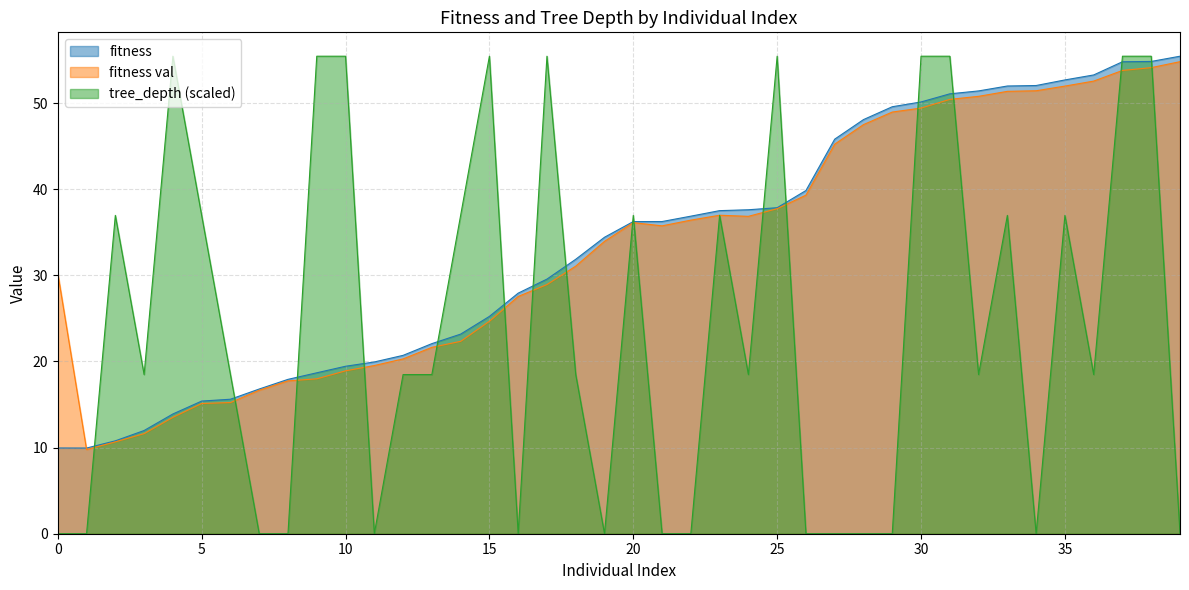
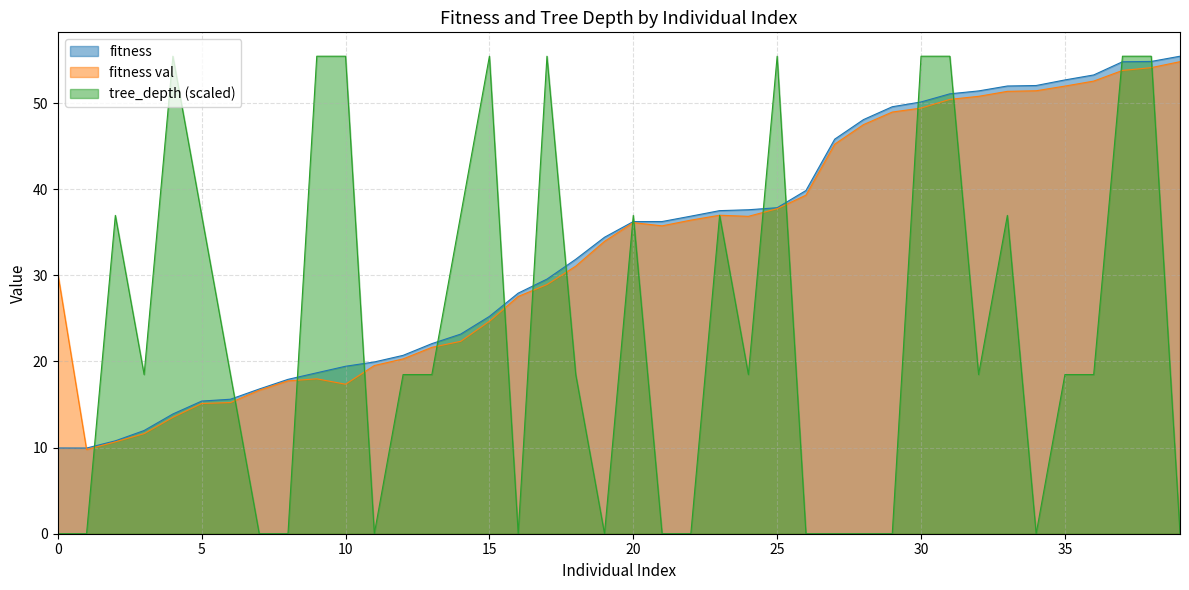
fitness val, 10: 19 -> 17
tree_depth (scaled), 35: 37 -> 18
